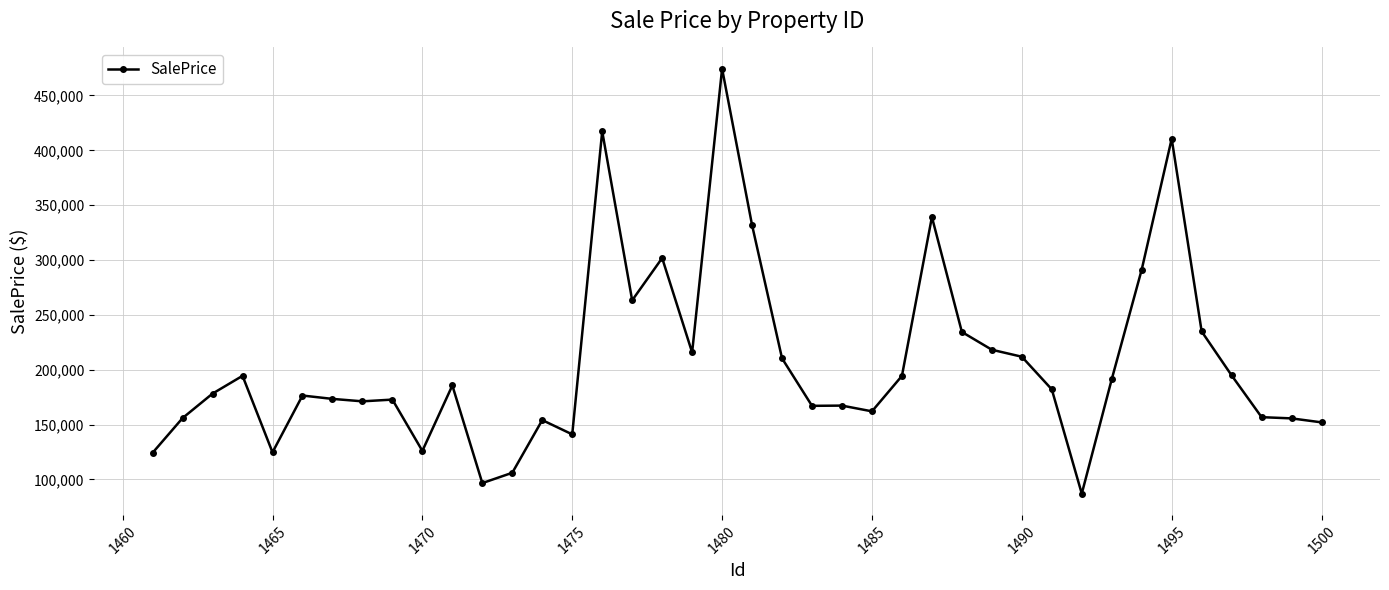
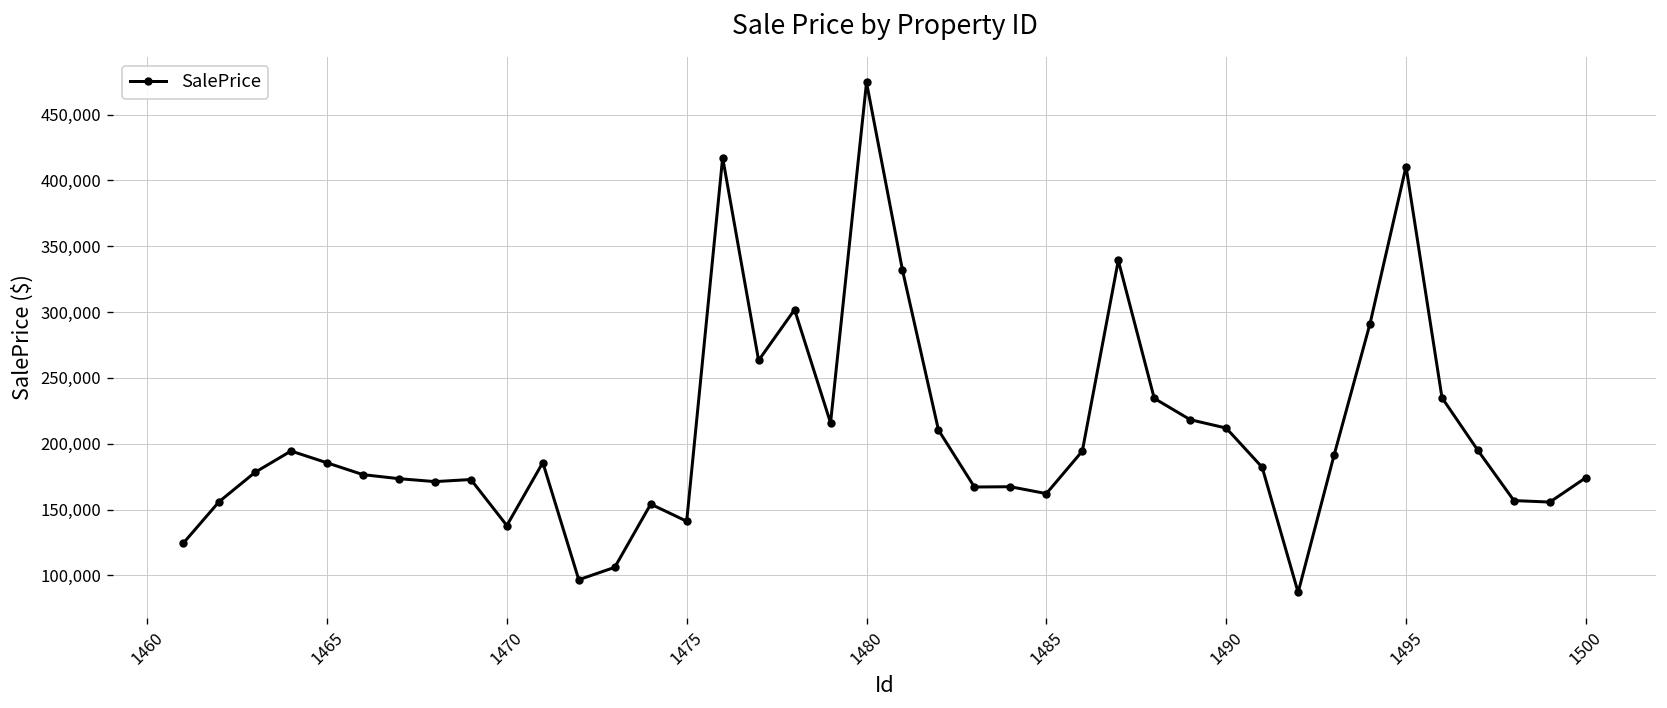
1465: 125,000 -> 185,000
1470: 126,000 -> 138,000
1500: 152,000 -> 174,000
